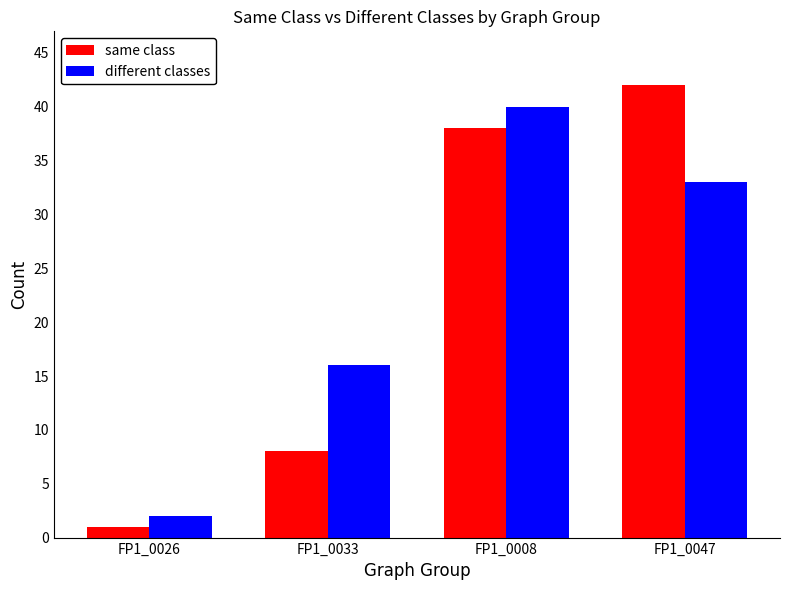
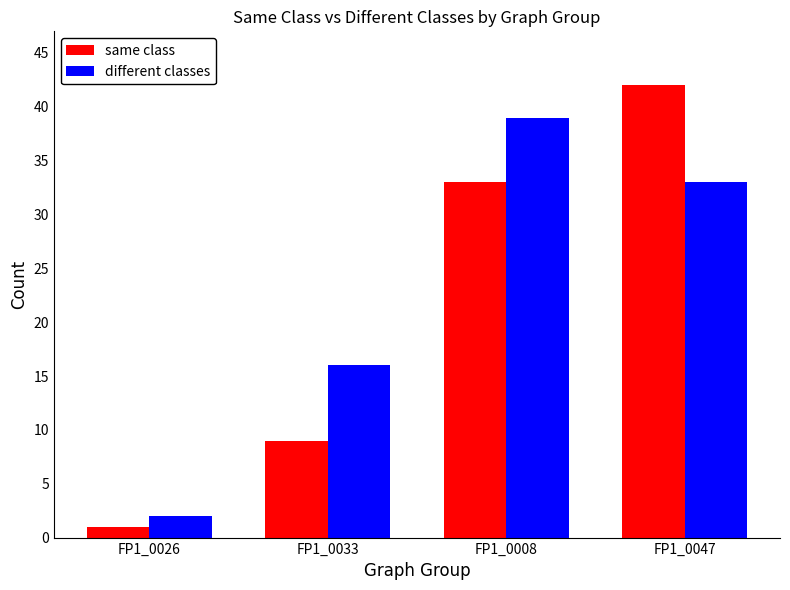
same class, FP1_0033: 8 -> 9
same class, FP1_0008: 38 -> 33
different classes, FP1_0008: 40 -> 39
